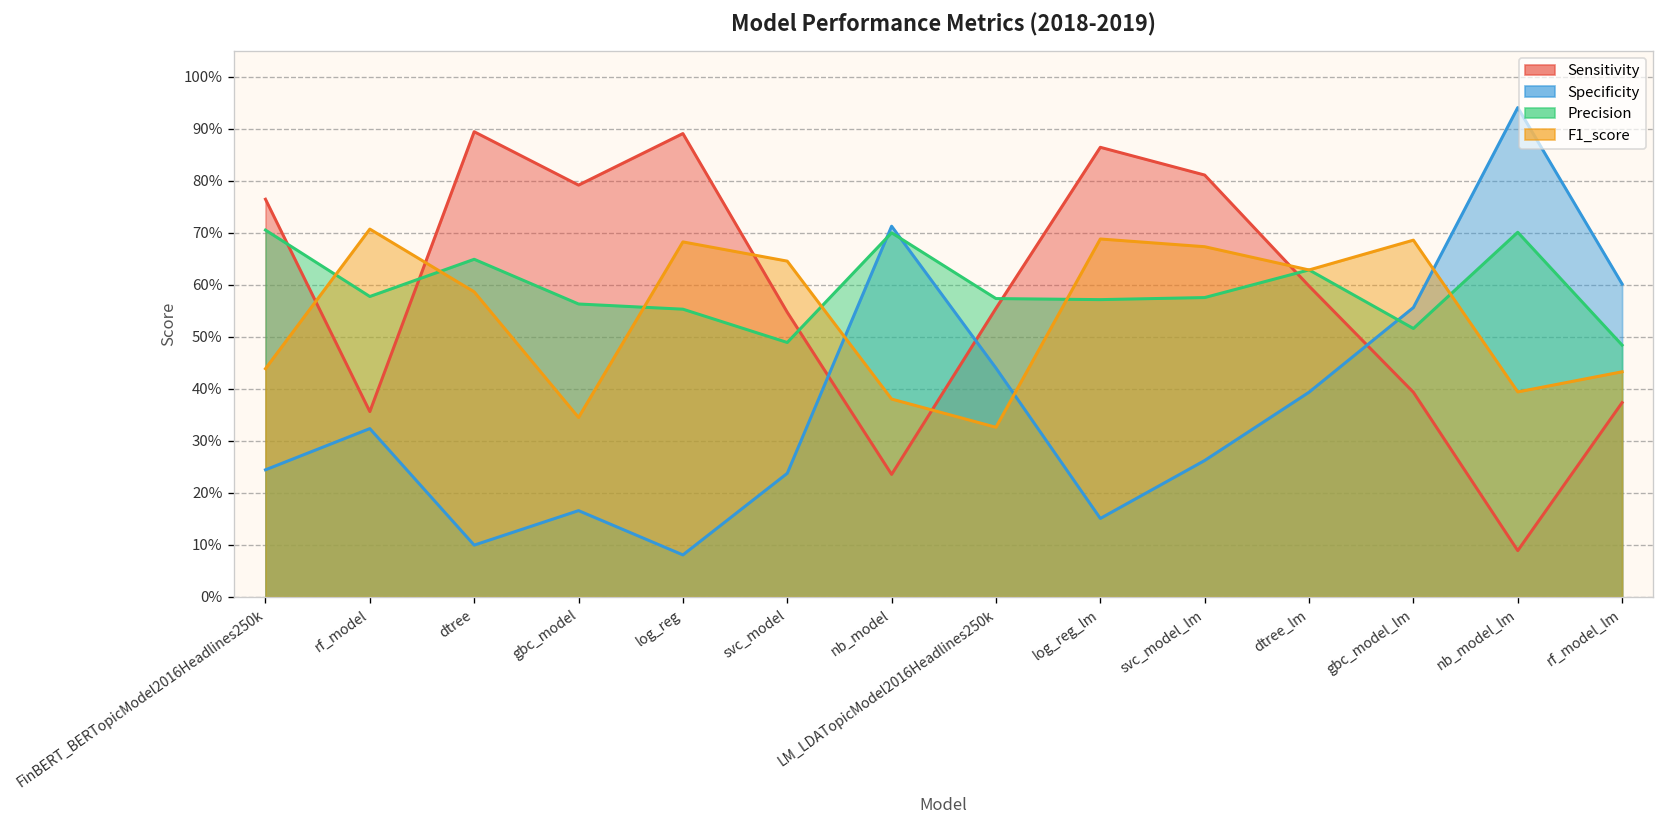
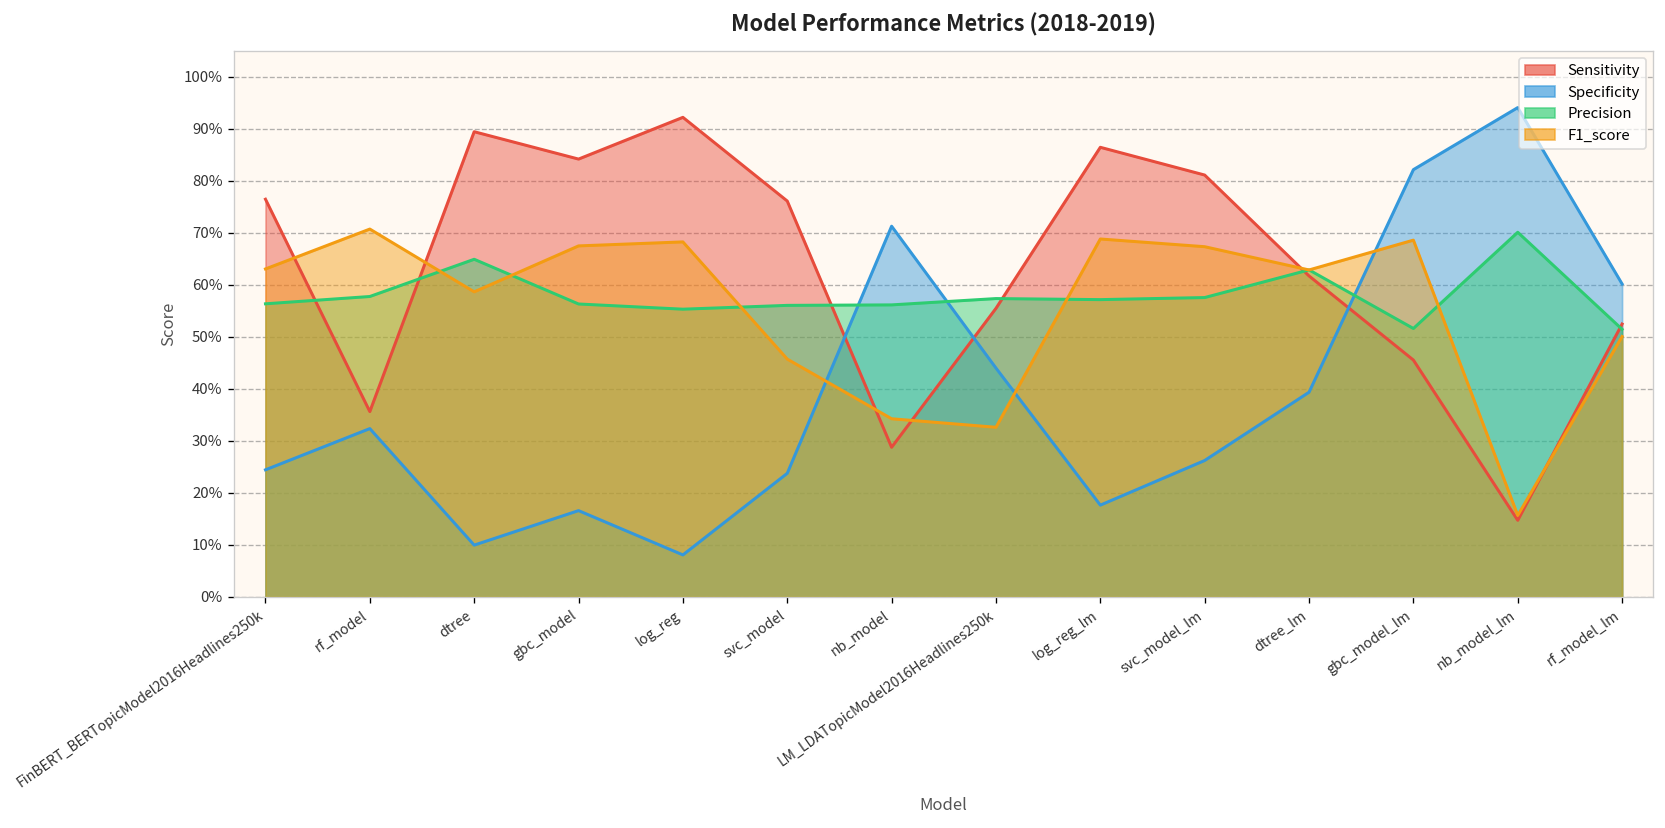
Precision, FinBERT_BERTopicModel2016Headlines250k: 71% -> 56%
F1_score, FinBERT_BERTopicModel2016Headlines250k: 44% -> 63%
Sensitivity, gbc_model: 79% -> 84%
F1_score, gbc_model: 35% -> 68%
Sensitivity, log_reg: 89% -> 92%
Sensitivity, svc_model: 55% -> 76%
Precision, svc_model: 49% -> 56%
F1_score, svc_model: 65% -> 46%
Sensitivity, nb_model: 24% -> 29%
Precision, nb_model: 70% -> 56%
F1_score, nb_model: 38% -> 34%
Specificity, log_reg_lm: 15% -> 18%
Sensitivity, dtree_lm: 60% -> 62%
Sensitivity, gbc_model_lm: 39% -> 46%
Specificity, gbc_model_lm: 56% -> 82%
Sensitivity, nb_model_lm: 9% -> 15%
F1_score, nb_model_lm: 39% -> 16%
Sensitivity, rf_model_lm: 37% -> 52%
Precision, rf_model_lm: 48% -> 51%
F1_score, rf_model_lm: 43% -> 50%
